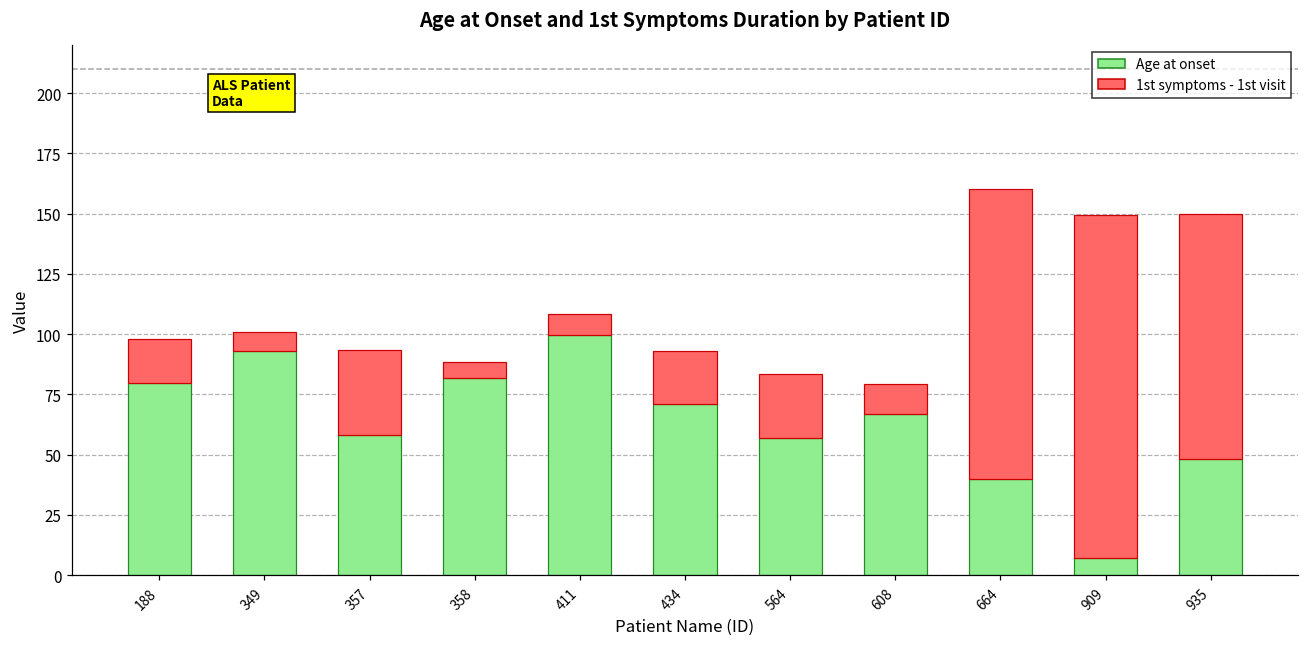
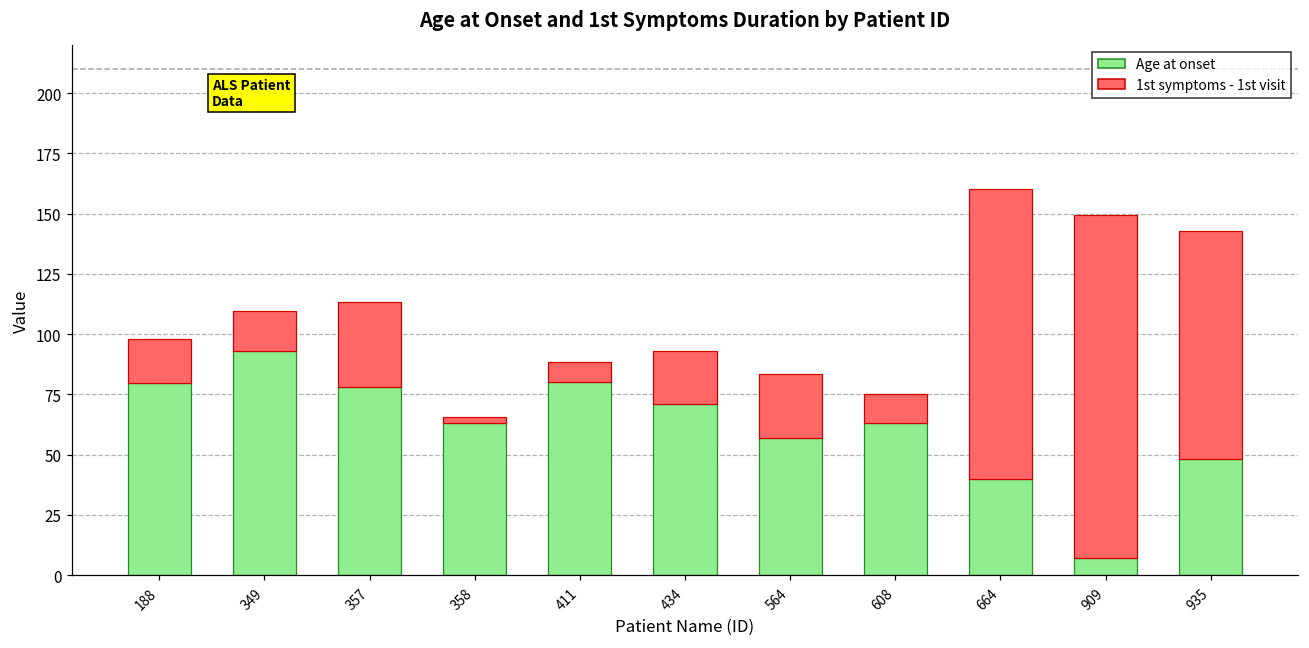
1st symptoms - 1st visit, 349: 8 -> 17
Age at onset, 357: 58 -> 78
Age at onset, 358: 82 -> 63
1st symptoms - 1st visit, 358: 7 -> 3
Age at onset, 411: 100 -> 80
Age at onset, 608: 67 -> 63
1st symptoms - 1st visit, 935: 102 -> 95
